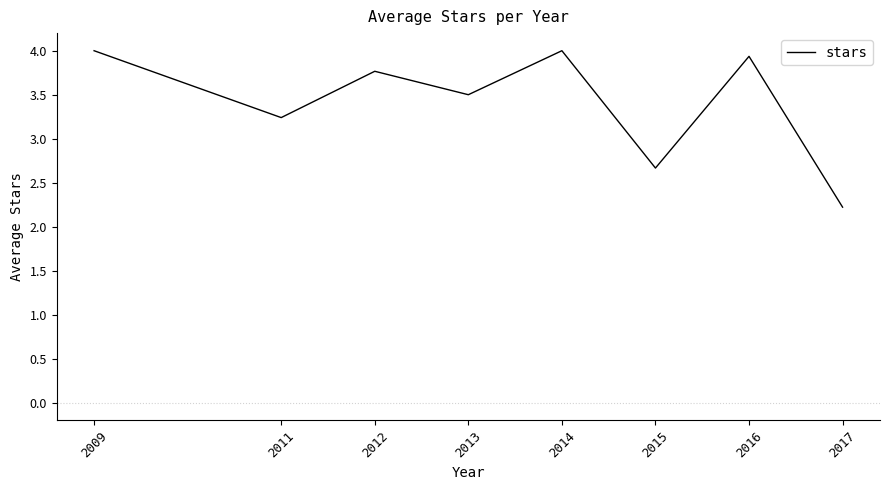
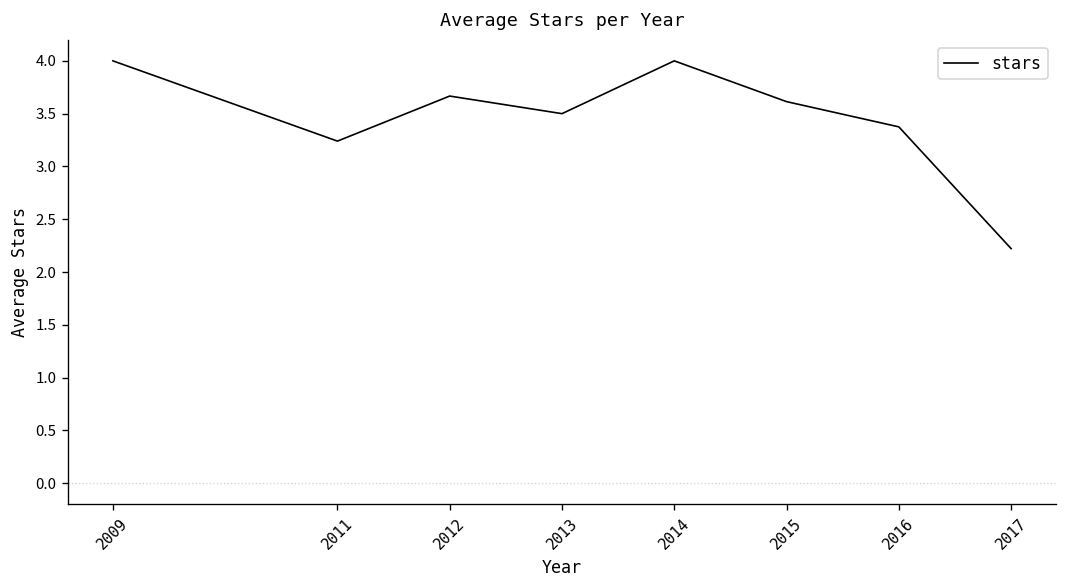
2012: 3.8 -> 3.7
2015: 2.7 -> 3.6
2016: 3.9 -> 3.4
